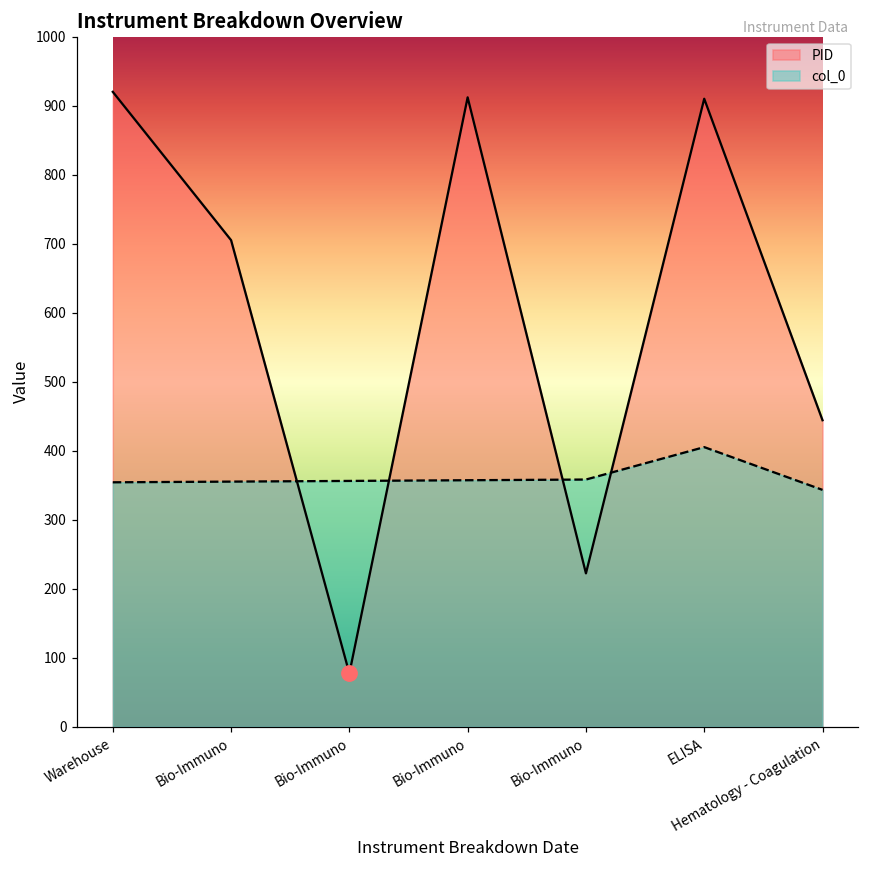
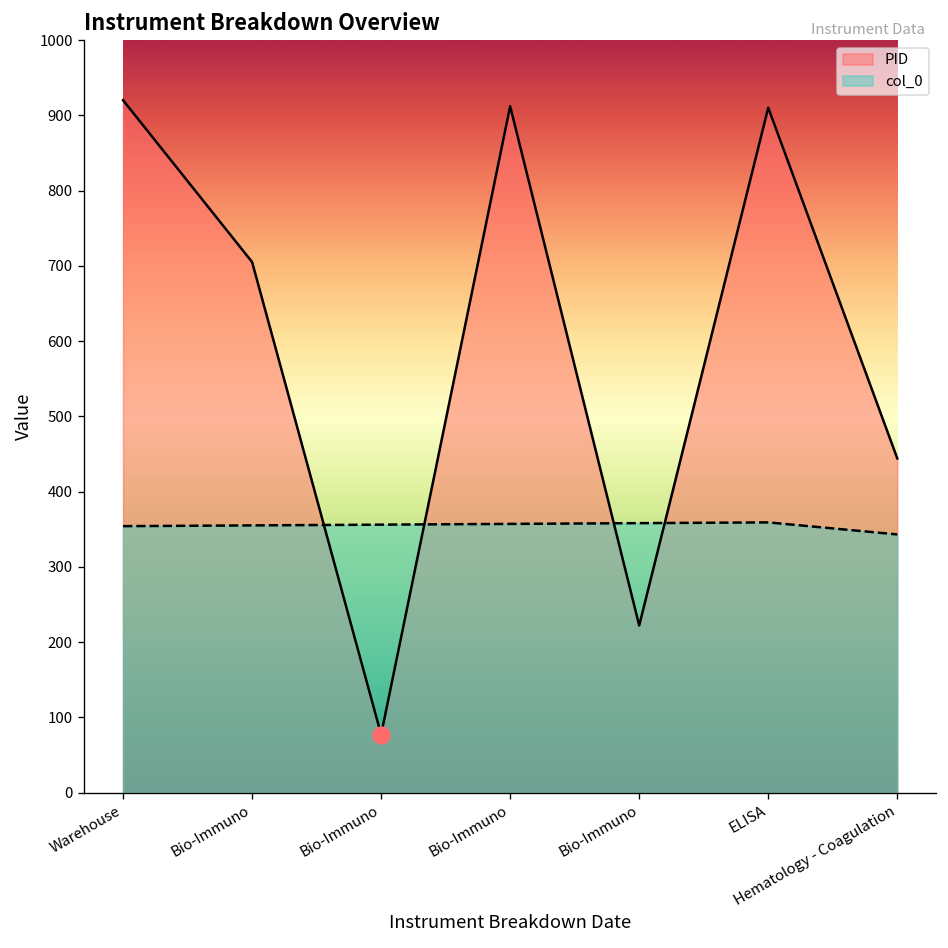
col_0, ELISA: 410 -> 360
